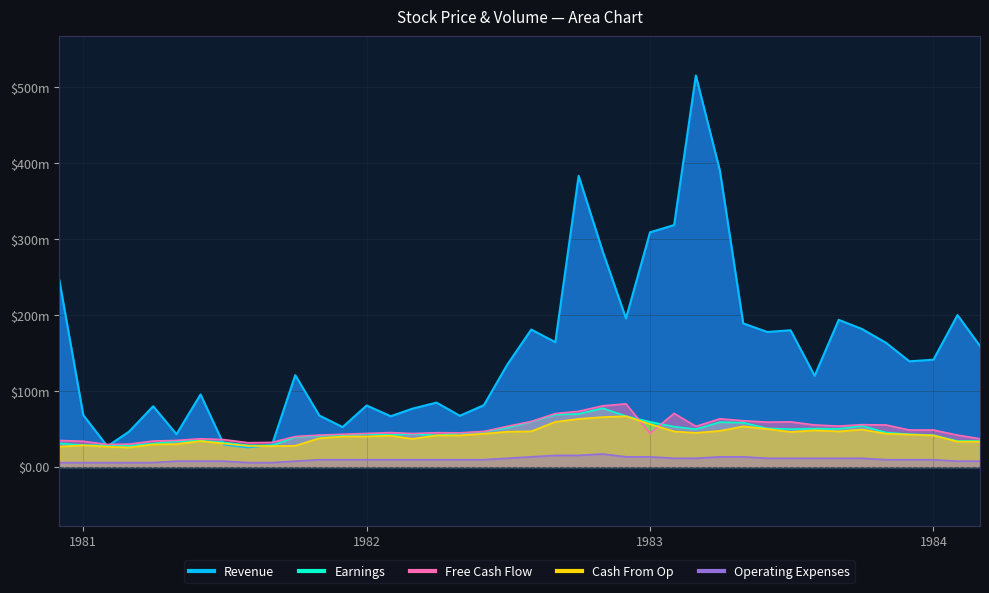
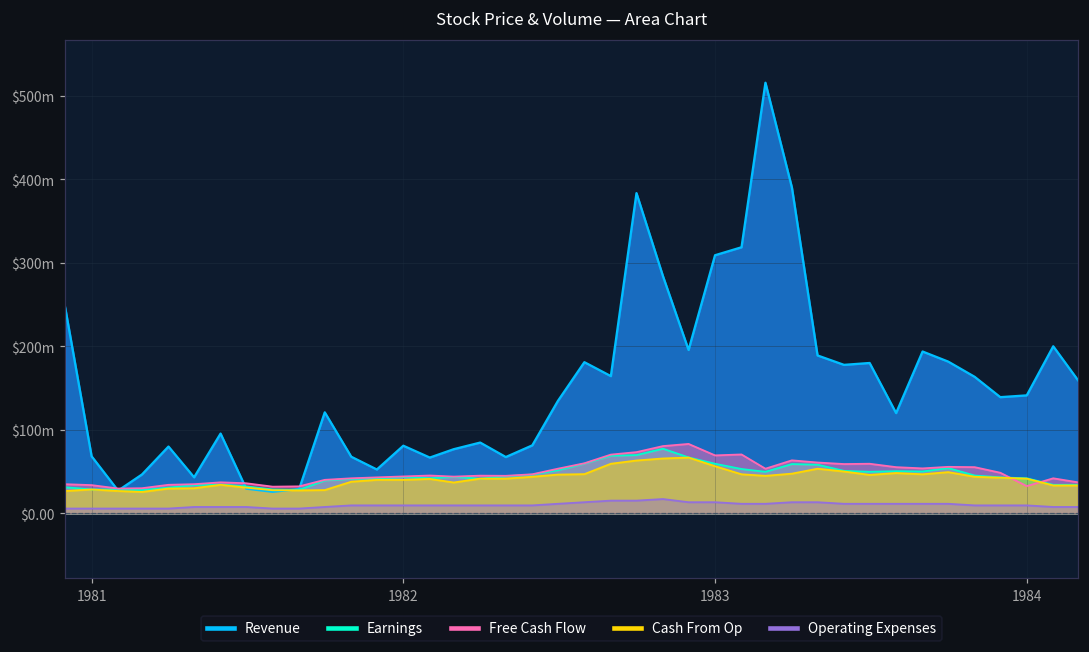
Free Cash Flow, 1983: $40m -> $70m
Free Cash Flow, 1984: $50m -> $30m
